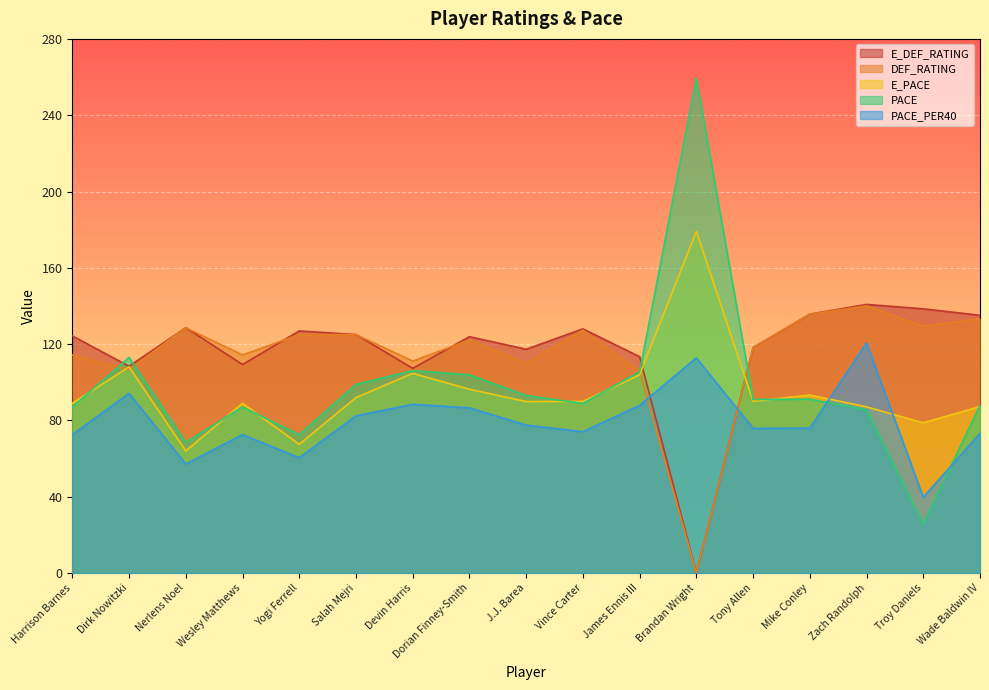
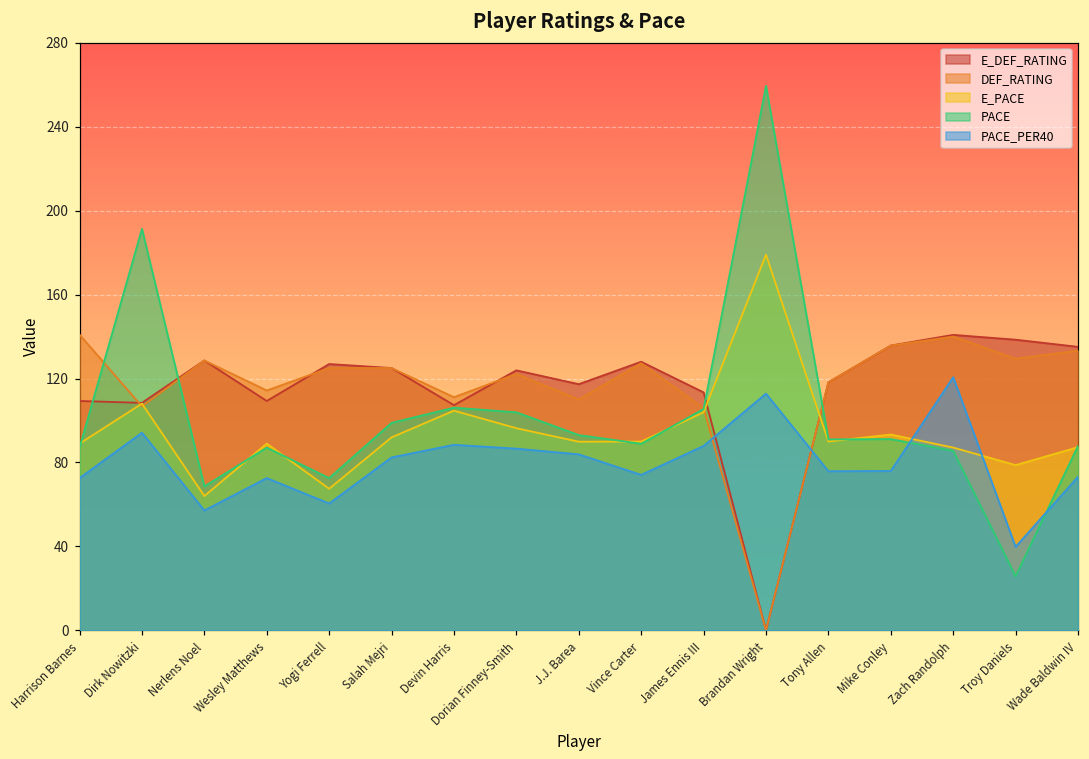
E_DEF_RATING, Harrison Barnes: 124 -> 109
DEF_RATING, Harrison Barnes: 114 -> 141
PACE, Dirk Nowitzki: 113 -> 191
PACE_PER40, J.J. Barea: 78 -> 84
